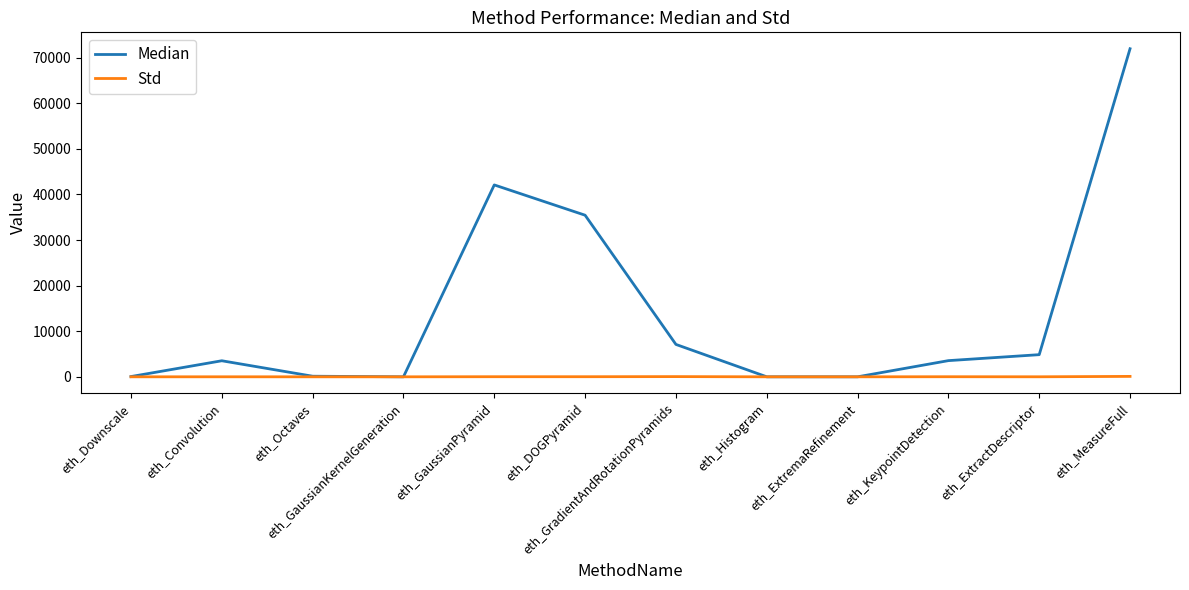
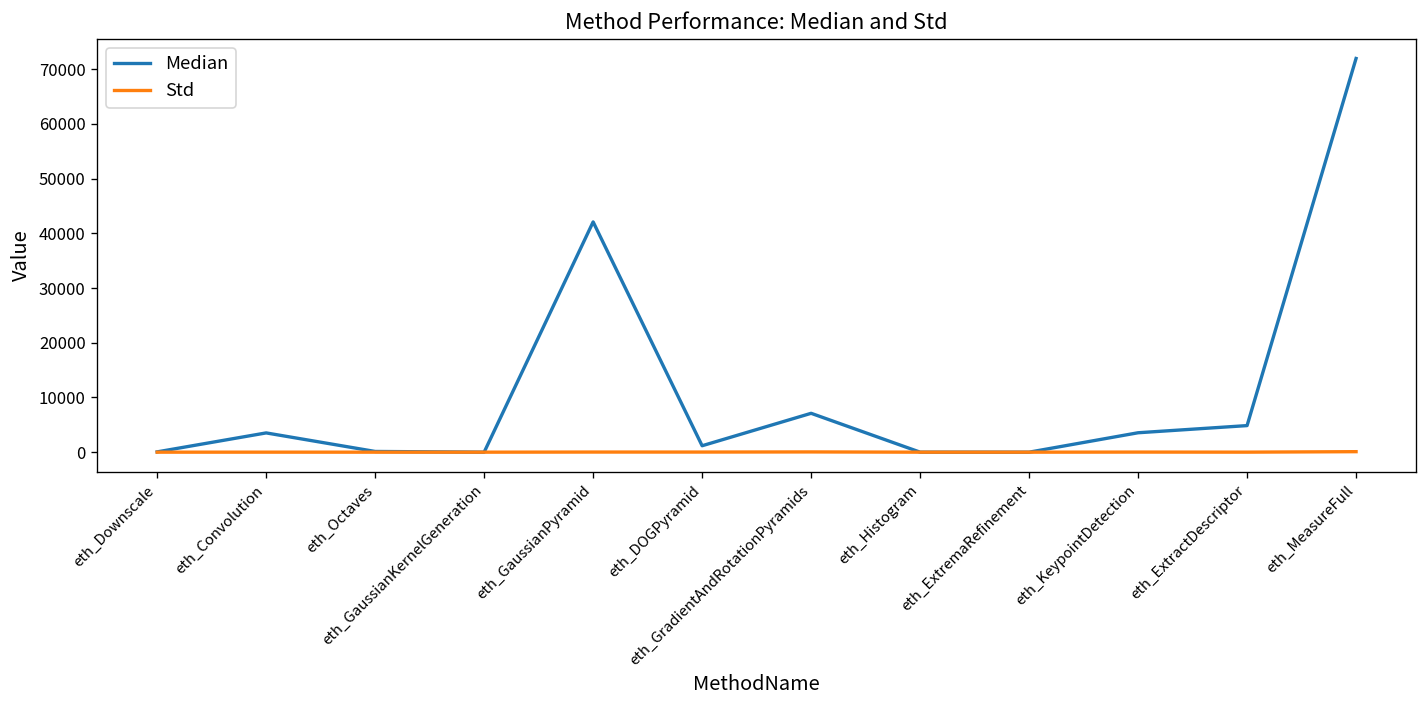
Median, eth_DOGPyramid: 35000 -> 1000
